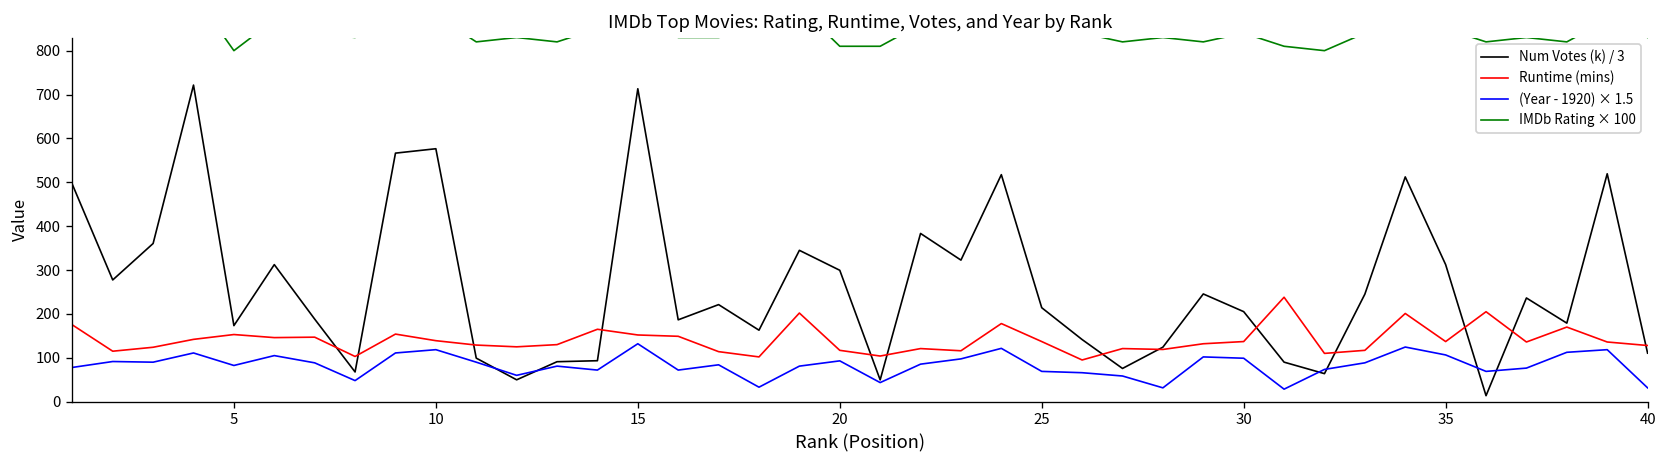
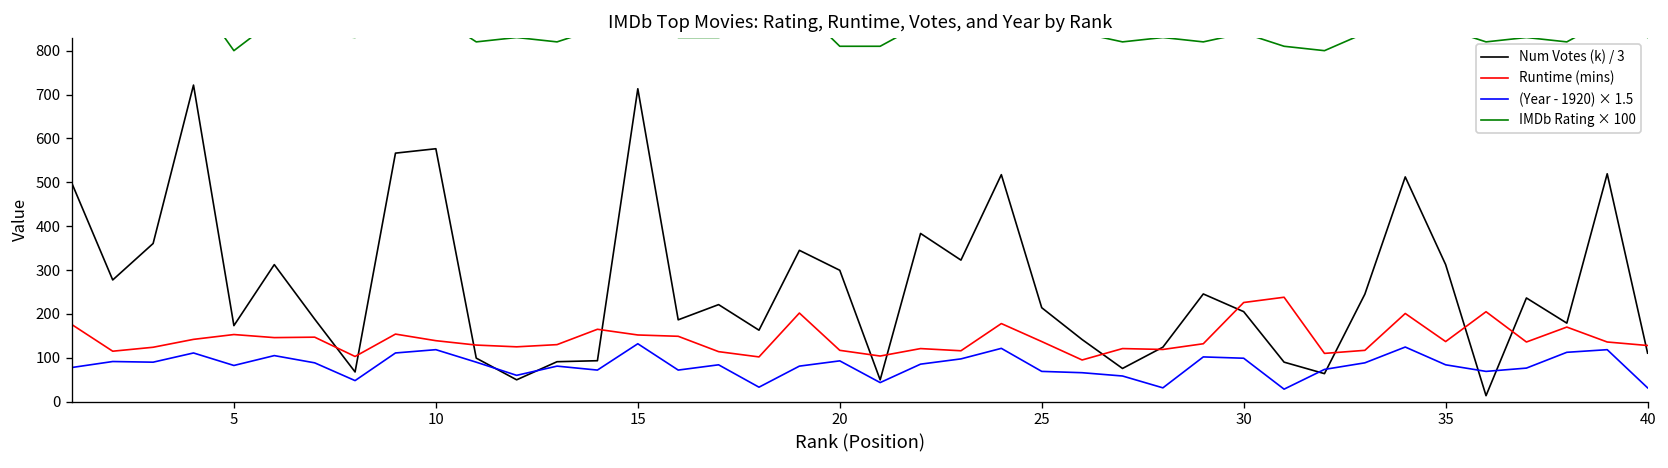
Runtime (mins), 30: 140 -> 230
(Year - 1920) × 1.5, 35: 110 -> 80
